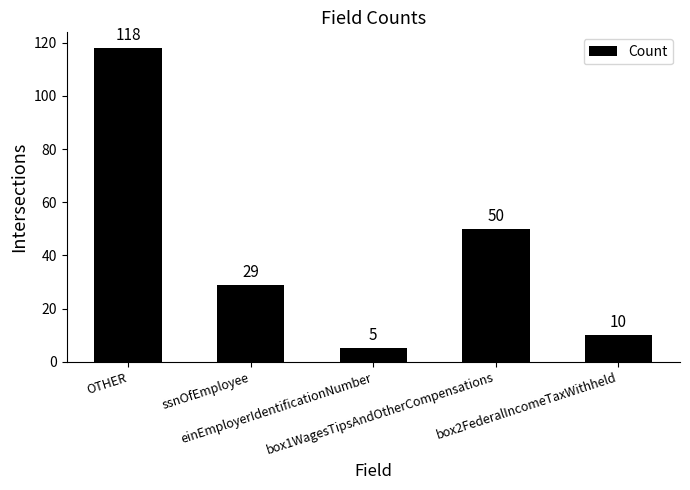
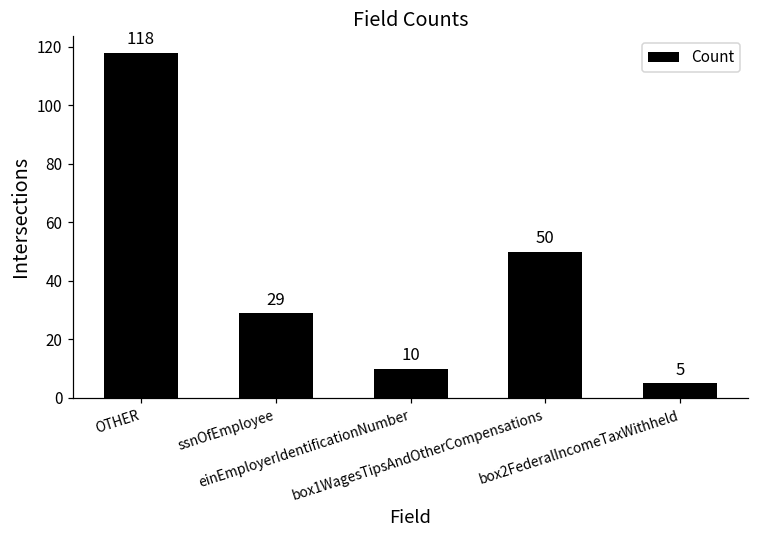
einEmployerIdentificationNumber: 5 -> 10
box2FederalIncomeTaxWithheld: 10 -> 5
